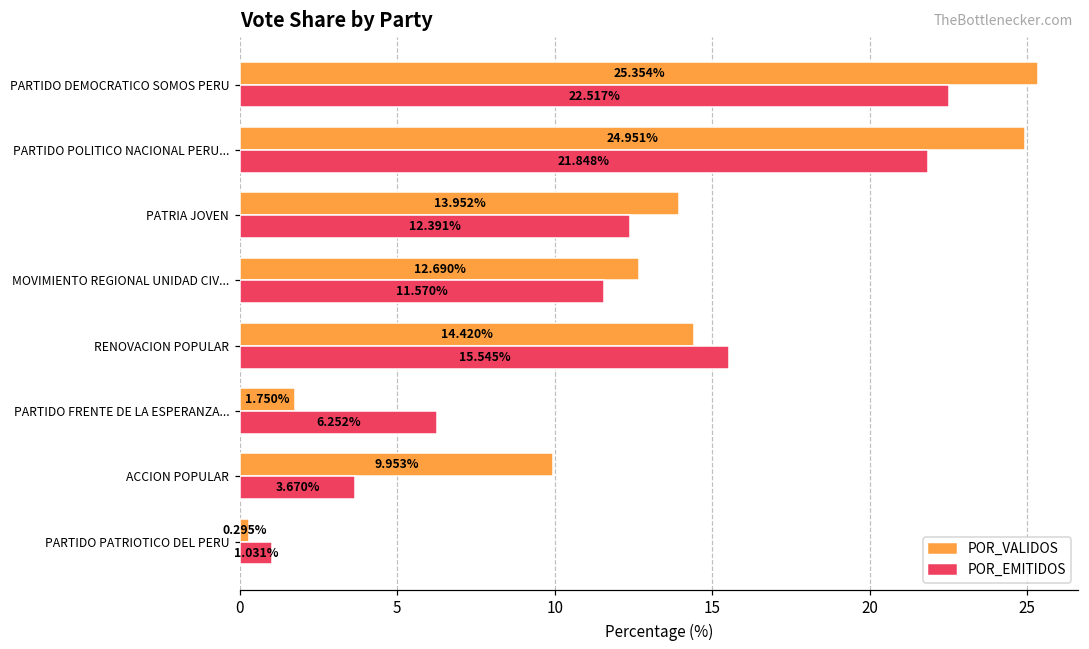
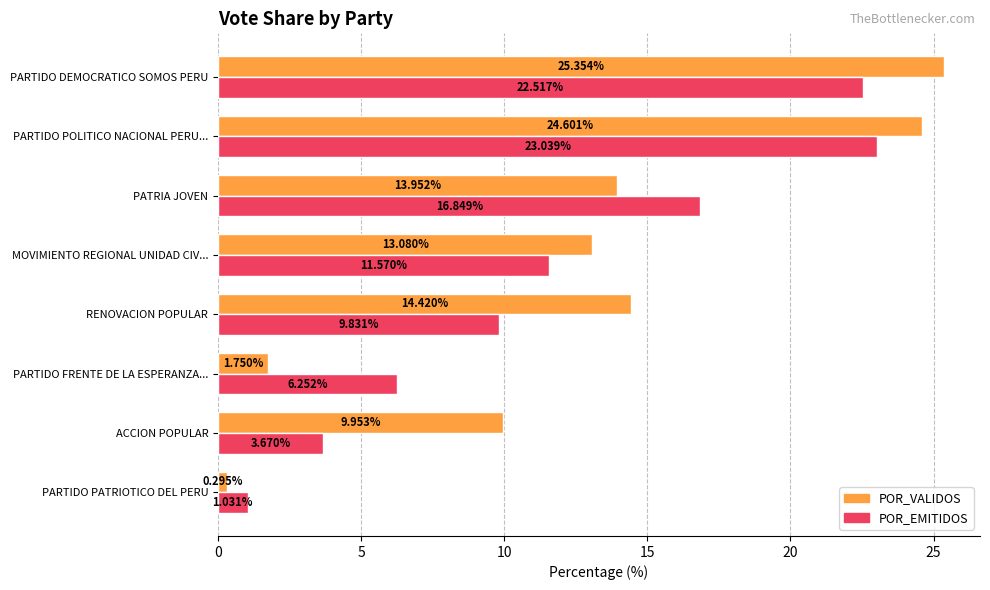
POR_VALIDOS, PARTIDO POLITICO NACIONAL PERU...: 24.951% -> 24.601%
POR_EMITIDOS, PARTIDO POLITICO NACIONAL PERU...: 21.848% -> 23.039%
POR_EMITIDOS, PATRIA JOVEN: 12.391% -> 16.849%
POR_VALIDOS, MOVIMIENTO REGIONAL UNIDAD CIV...: 12.690% -> 13.080%
POR_EMITIDOS, RENOVACION POPULAR: 15.545% -> 9.831%
